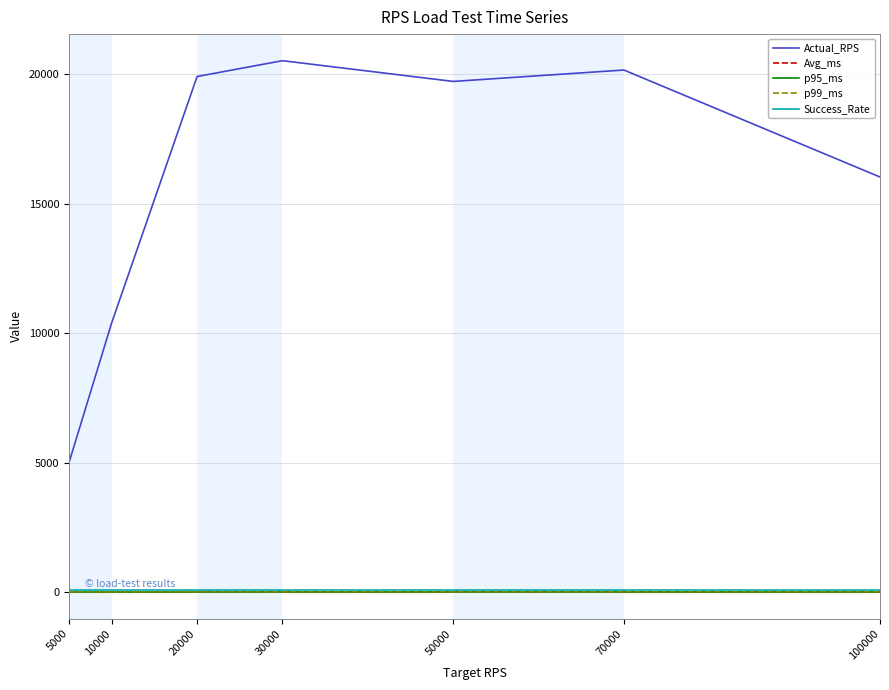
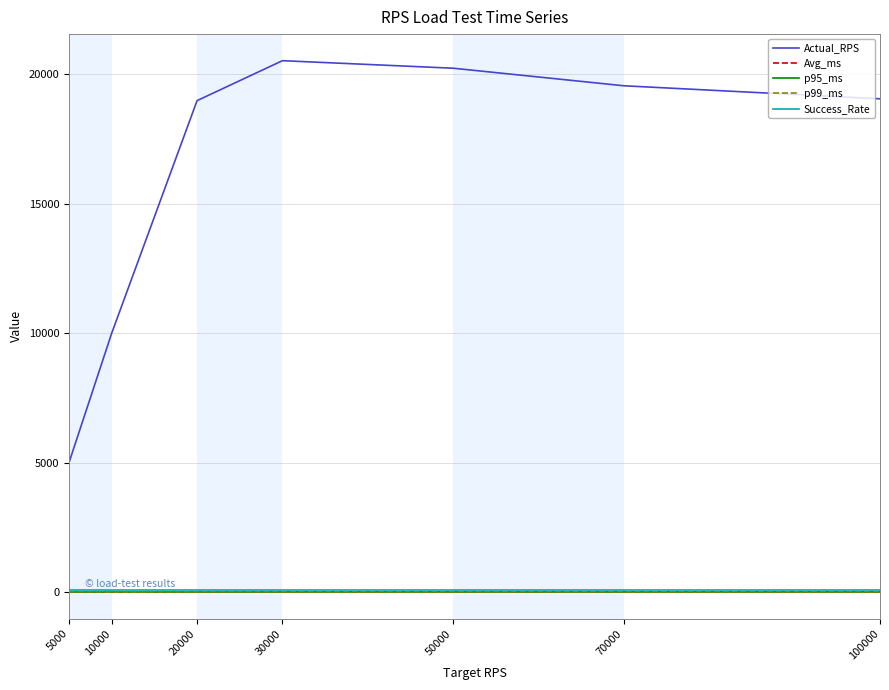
Actual_RPS, 10000: 10400 -> 10000
Actual_RPS, 20000: 19900 -> 19000
Actual_RPS, 50000: 19700 -> 20200
Actual_RPS, 70000: 20200 -> 19600
Actual_RPS, 100000: 16000 -> 19000
